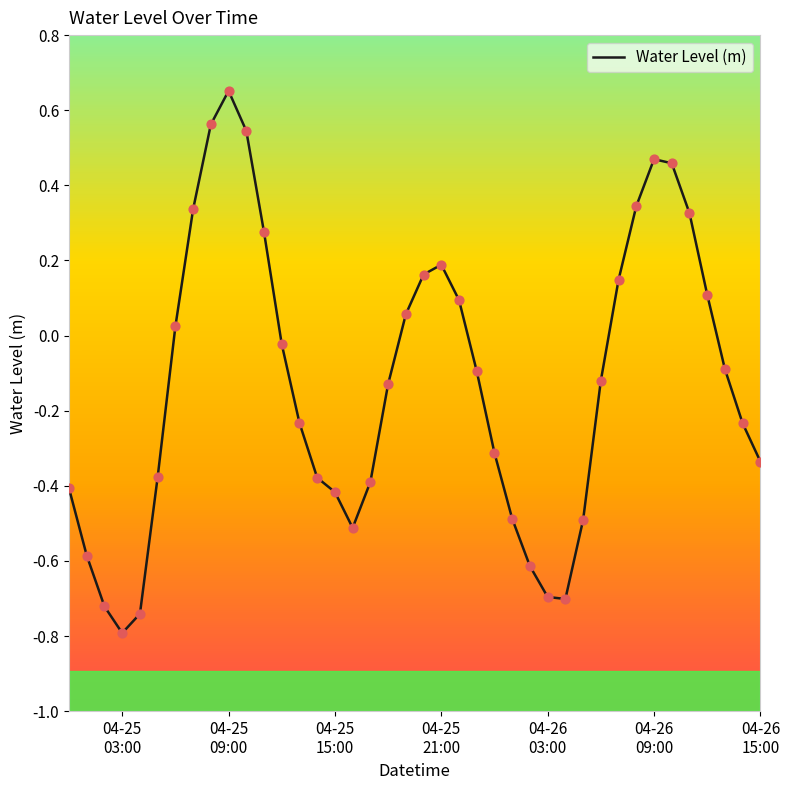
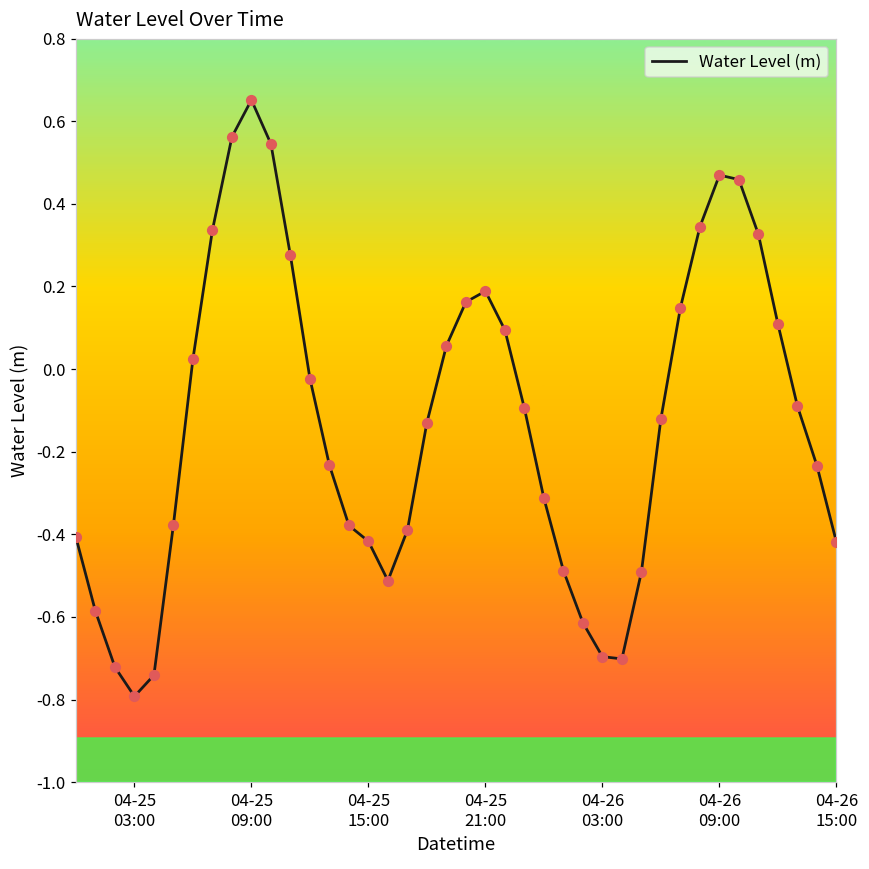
04-26 15:00: -0.34 -> -0.42
